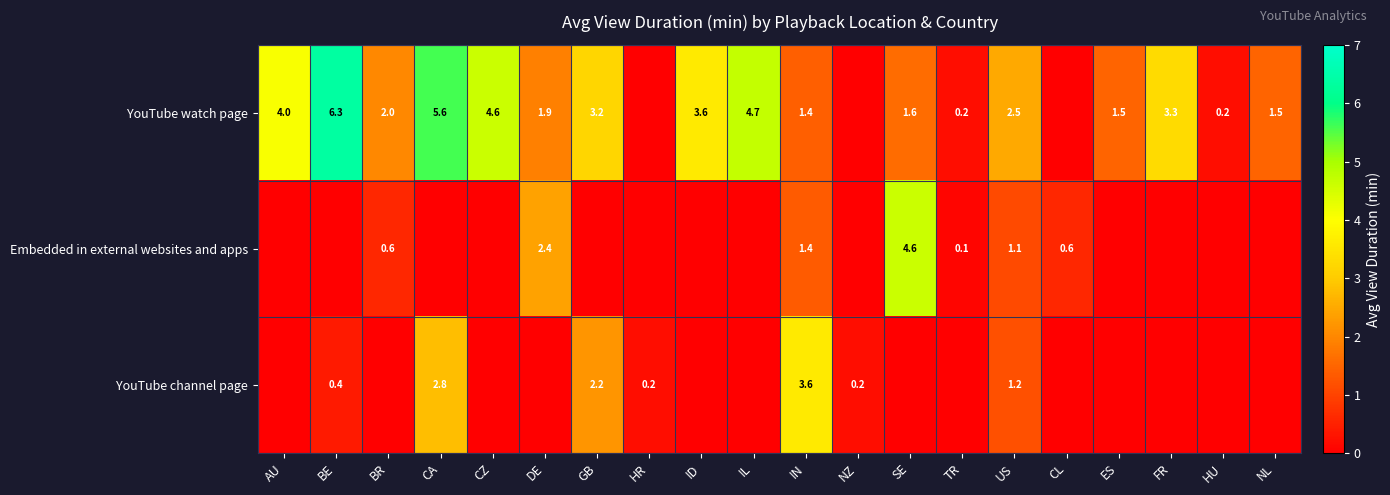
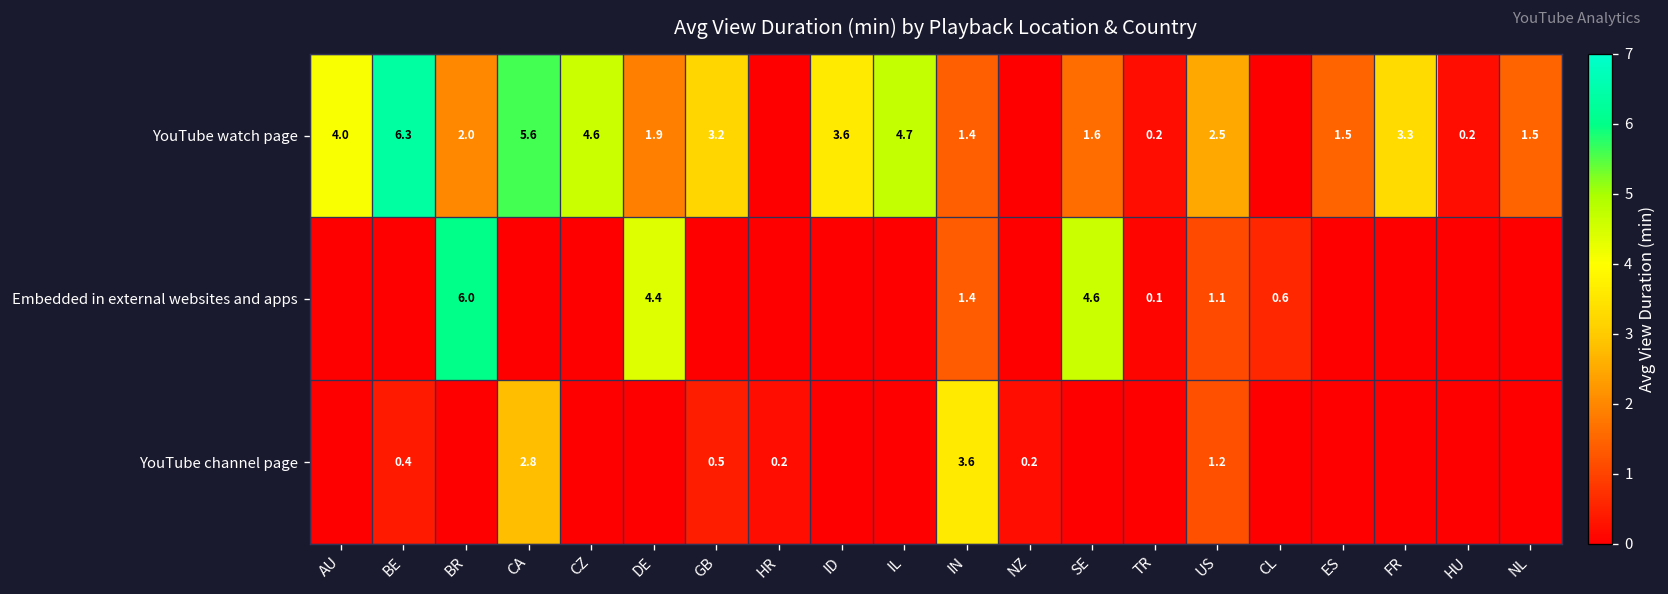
Embedded in external websites and apps, BR: 0.6 -> 6.0
Embedded in external websites and apps, DE: 2.4 -> 4.4
YouTube channel page, GB: 2.2 -> 0.5
